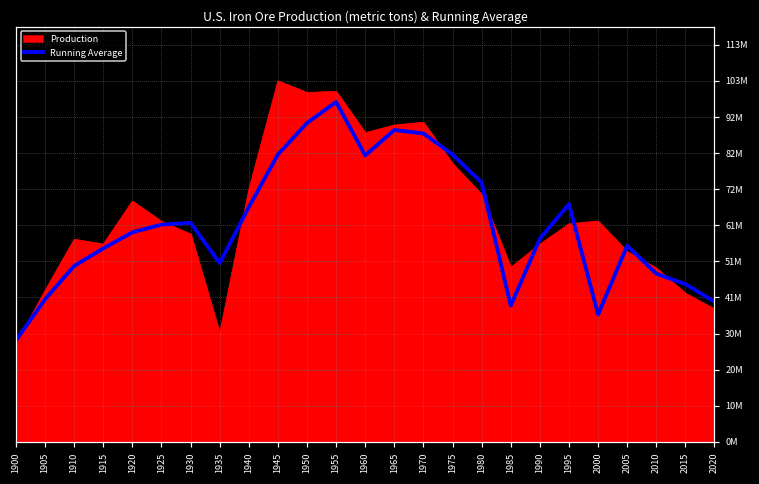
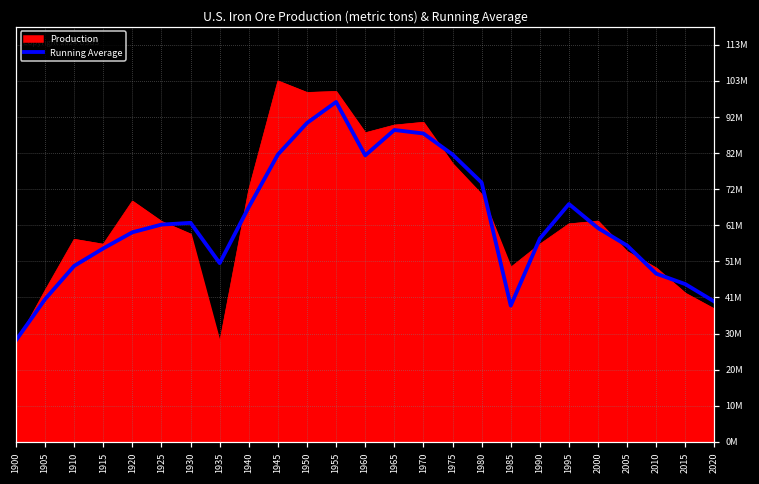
Production, 1935: 31000000 -> 28000000
Running Average, 2000: 36000000 -> 61000000
